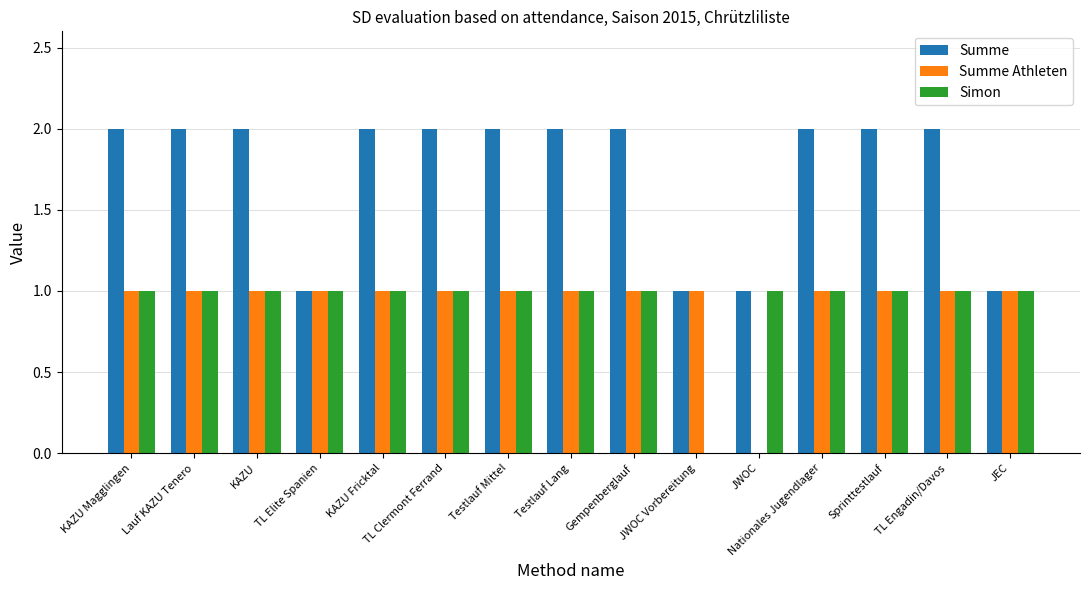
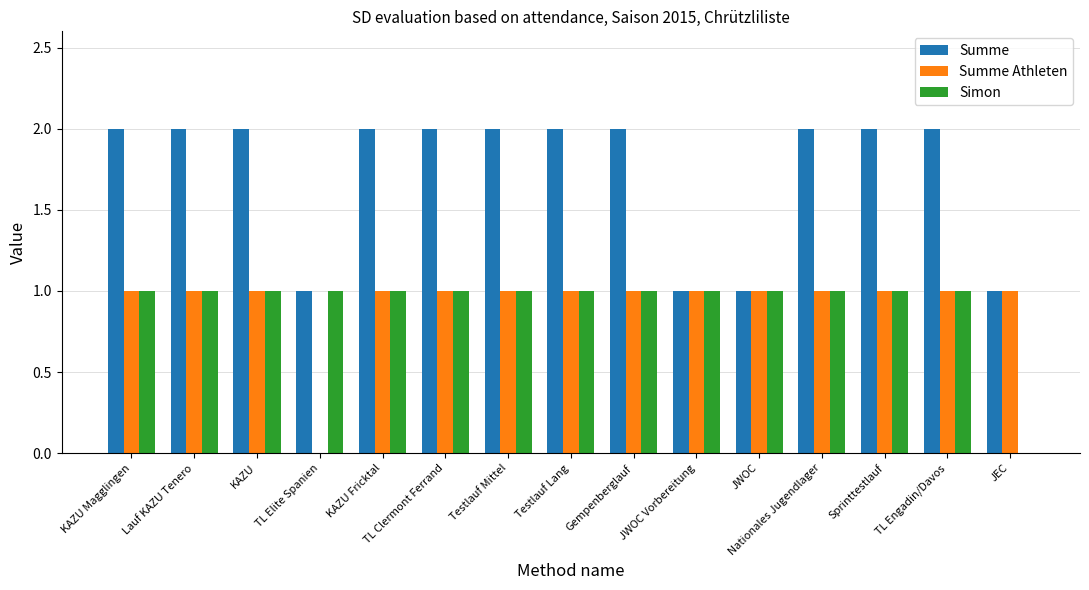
Summe Athleten, TL Elite Spanien: 1 -> 0
Simon, JWOC Vorbereitung: 0 -> 1
Summe Athleten, JWOC: 0 -> 1
Simon, JEC: 1 -> 0
